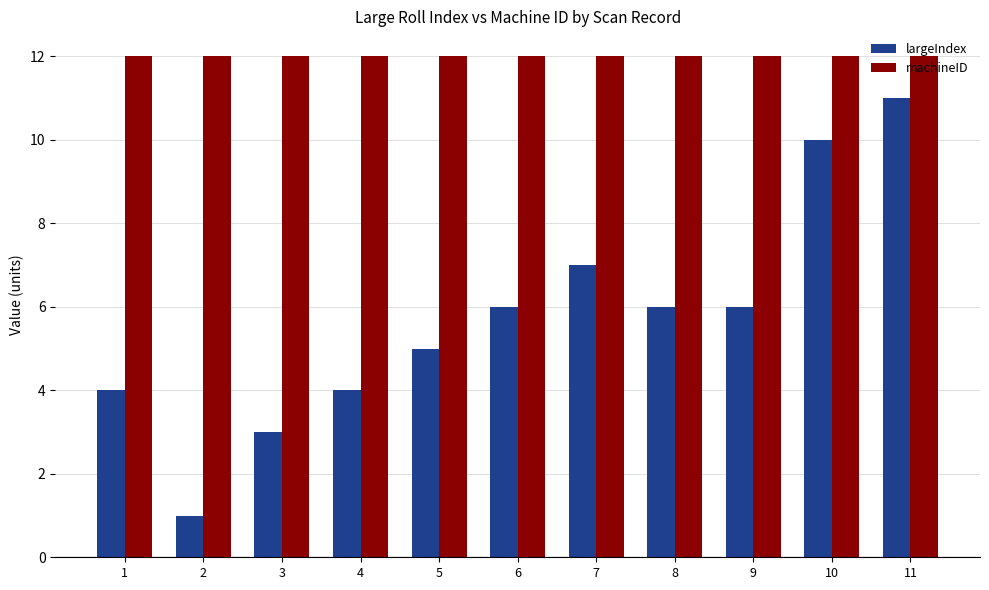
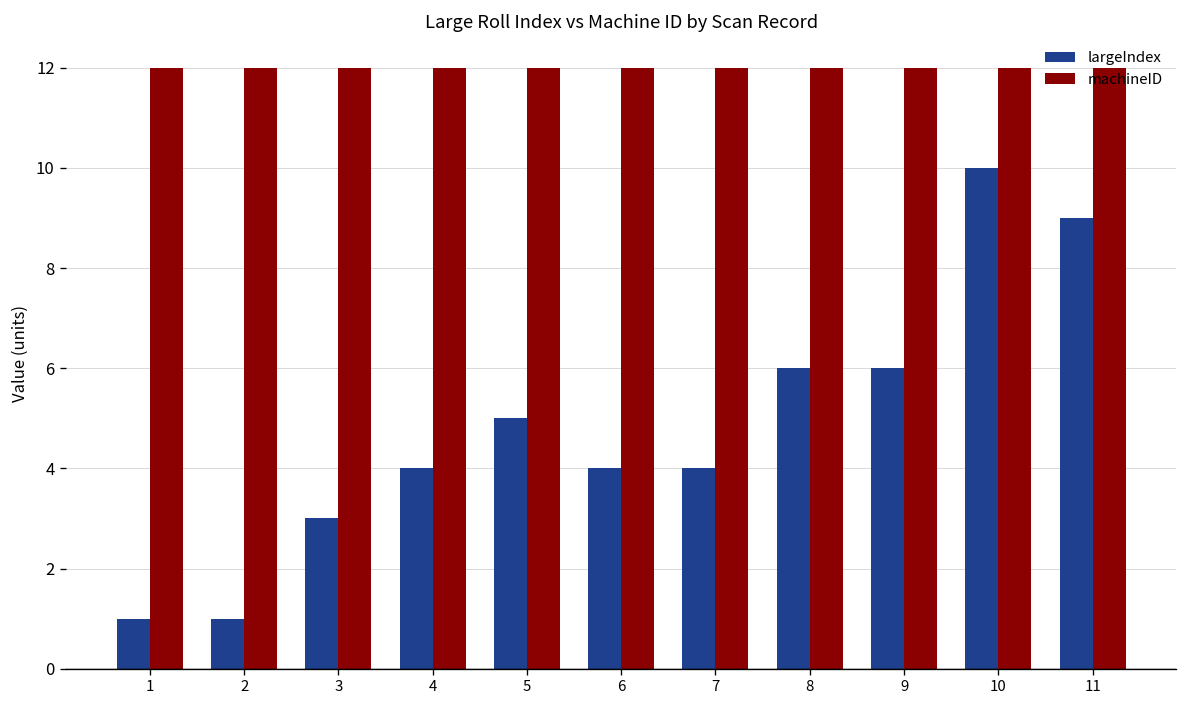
largeIndex, 1: 4 -> 1
largeIndex, 6: 6 -> 4
largeIndex, 7: 7 -> 4
largeIndex, 11: 11 -> 9
